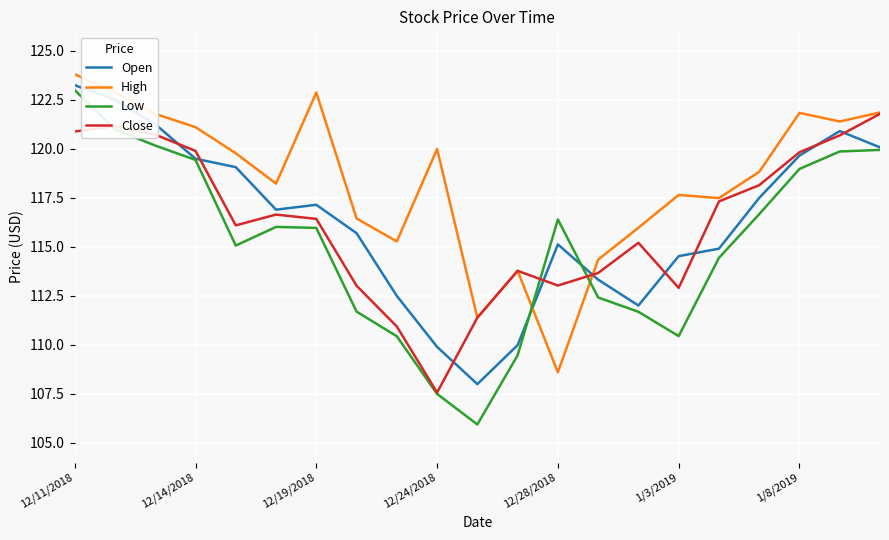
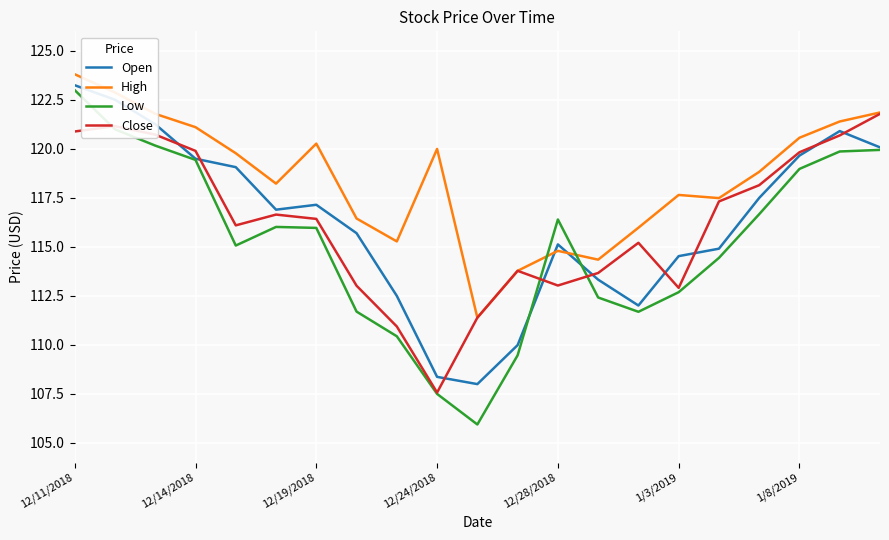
High, 12/19/2018: 122.9 -> 120.3
Open, 12/24/2018: 109.9 -> 108.4
High, 12/28/2018: 108.6 -> 114.8
Low, 1/3/2019: 110.4 -> 112.7
High, 1/8/2019: 121.8 -> 120.6
